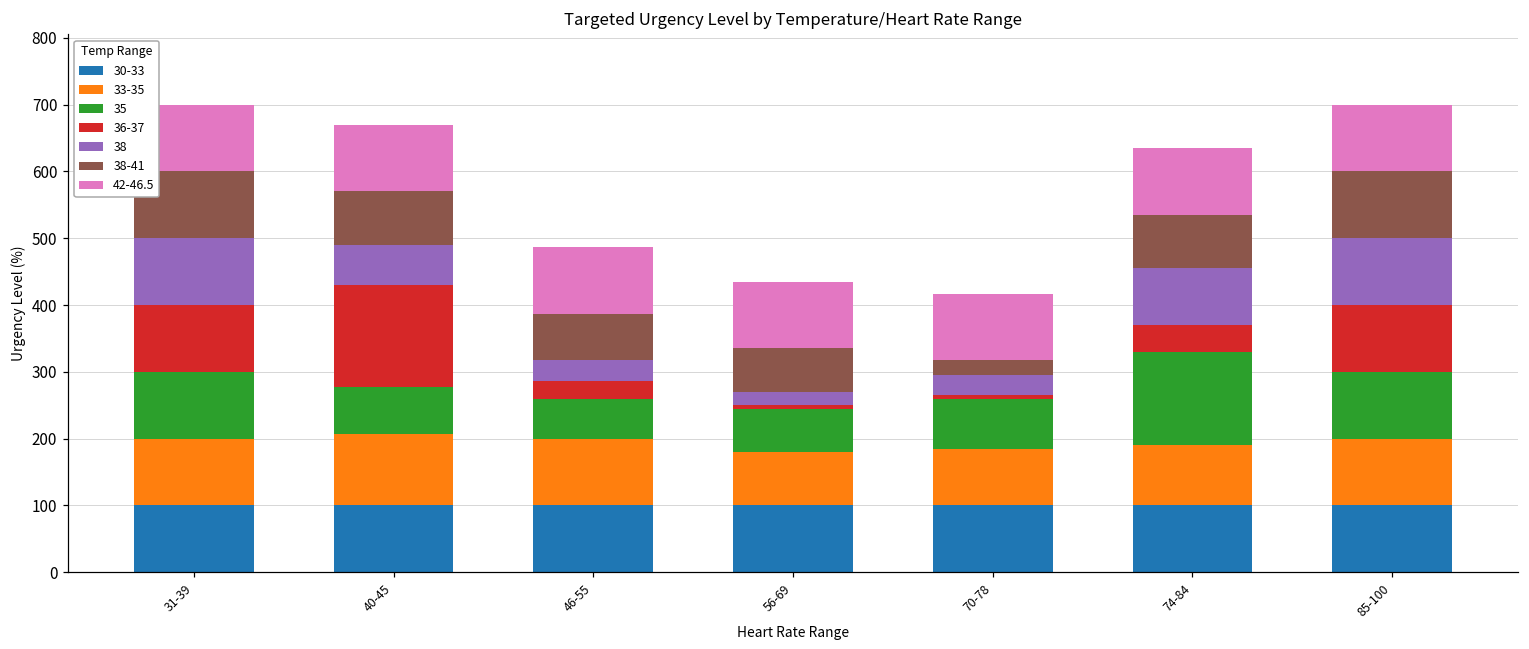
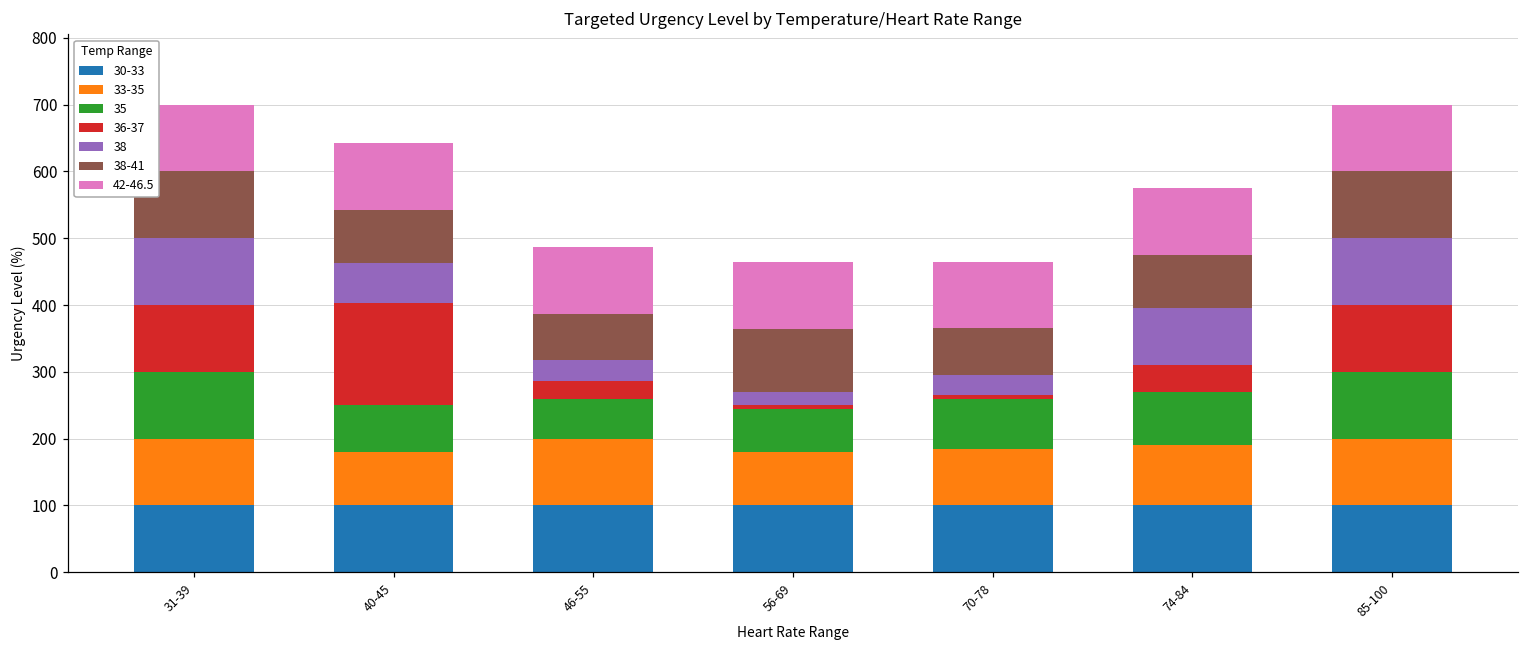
33-35, 40-45: 110 -> 80
38-41, 56-69: 70 -> 90
38-41, 70-78: 20 -> 70
35, 74-84: 140 -> 80
